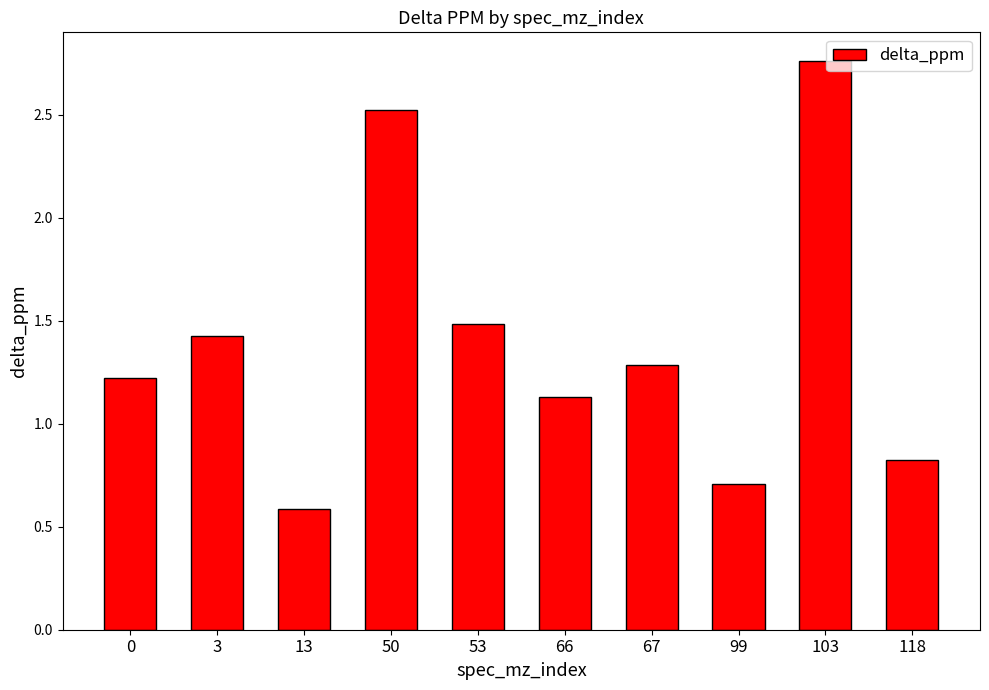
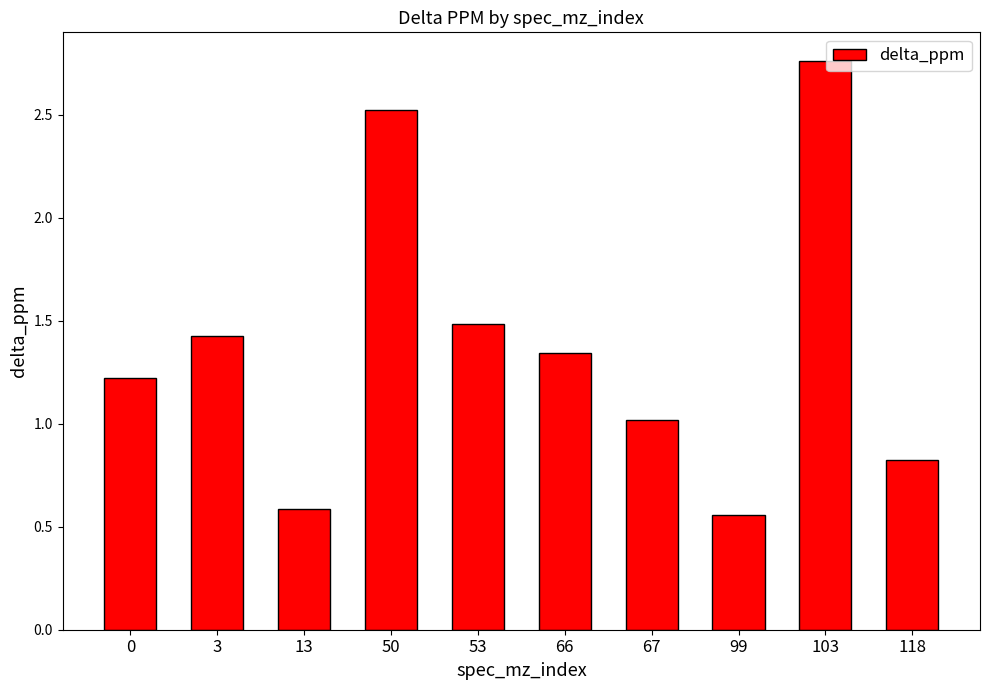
66: 1.13 -> 1.34
67: 1.28 -> 1.02
99: 0.71 -> 0.56
